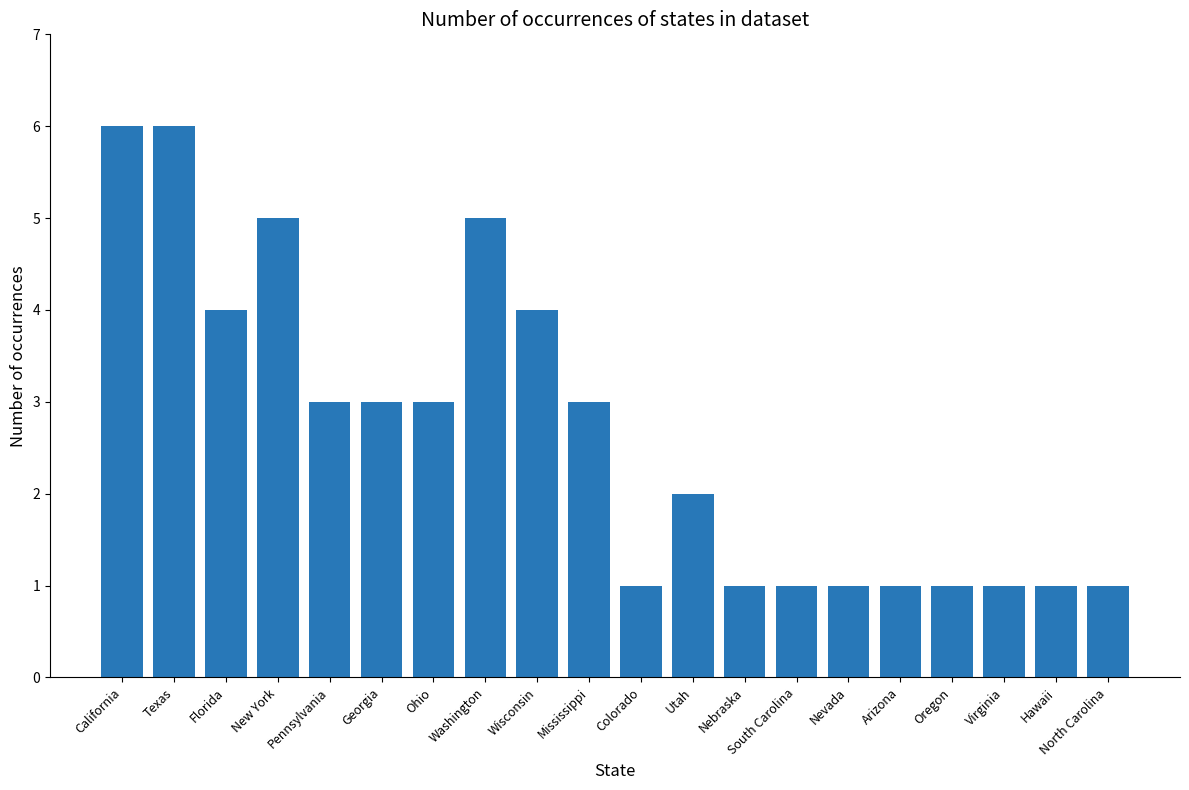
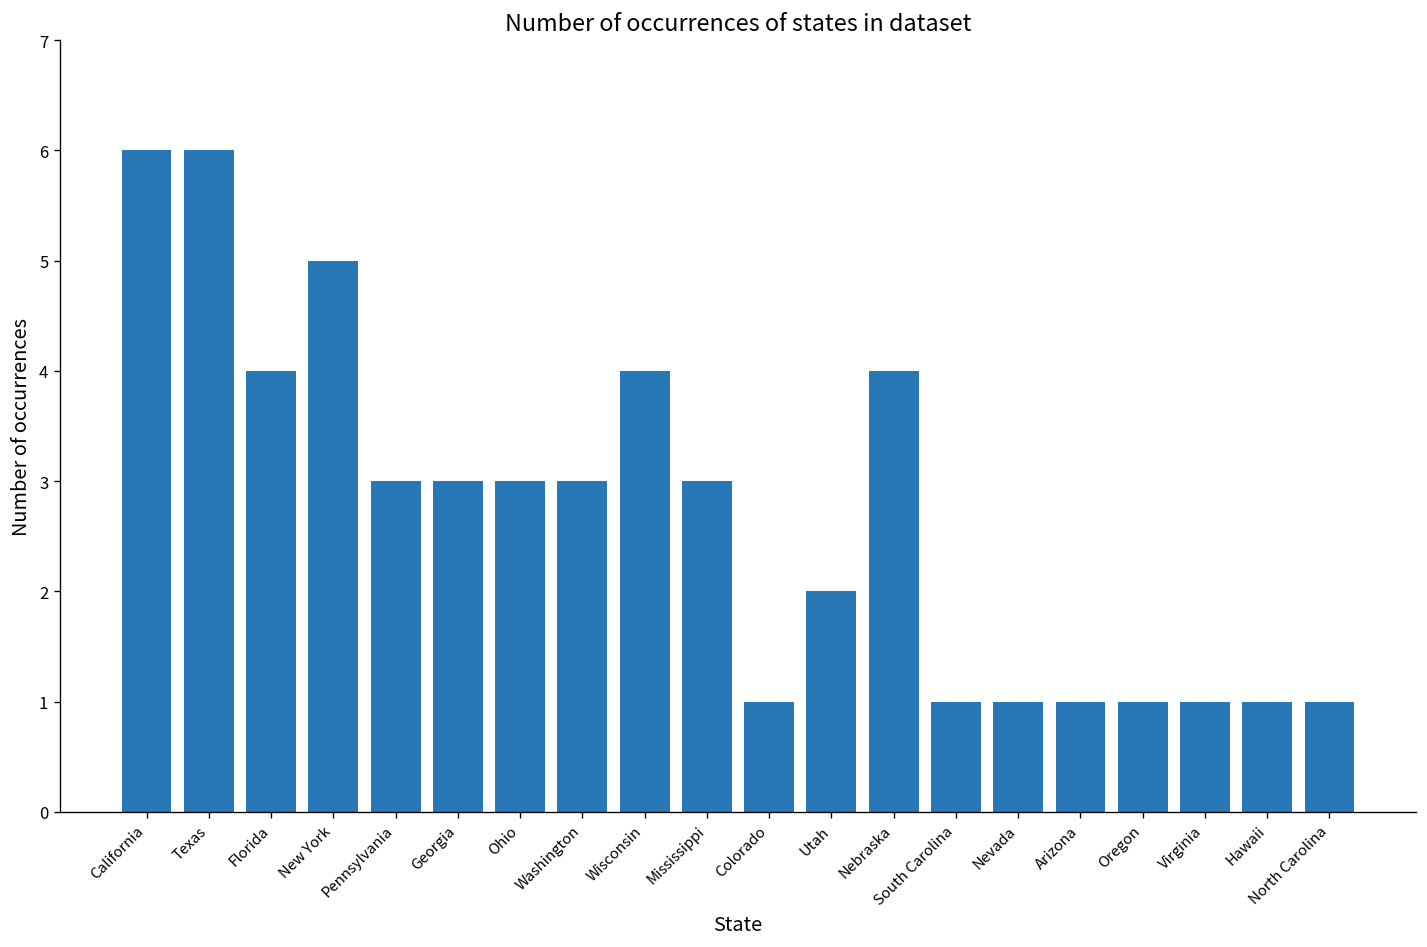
Washington: 5 -> 3
Nebraska: 1 -> 4
